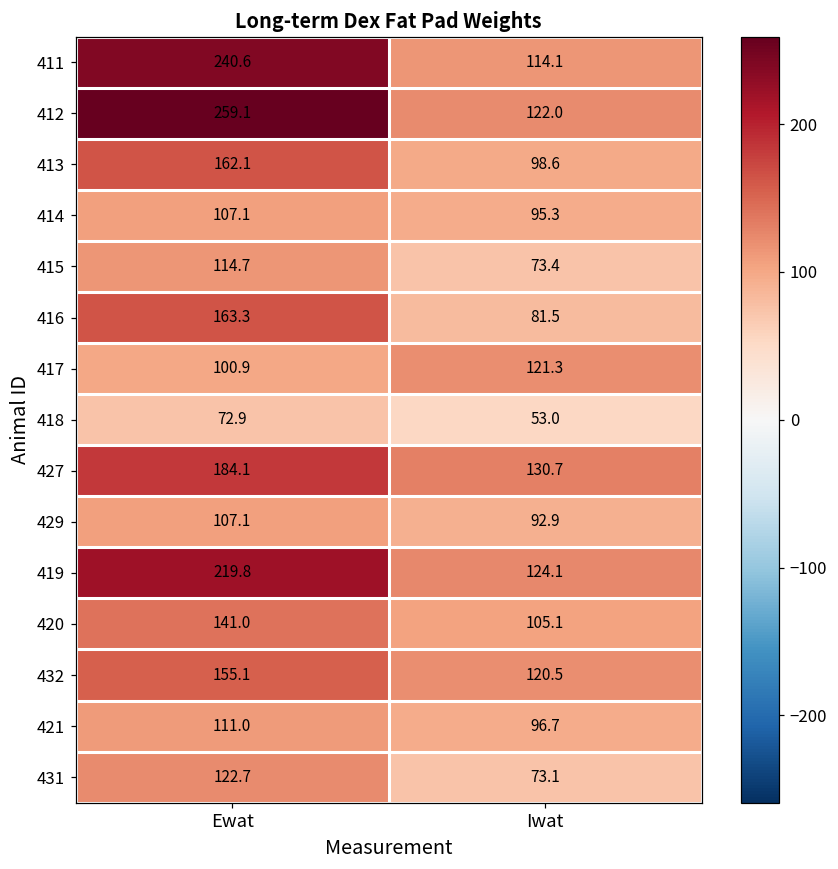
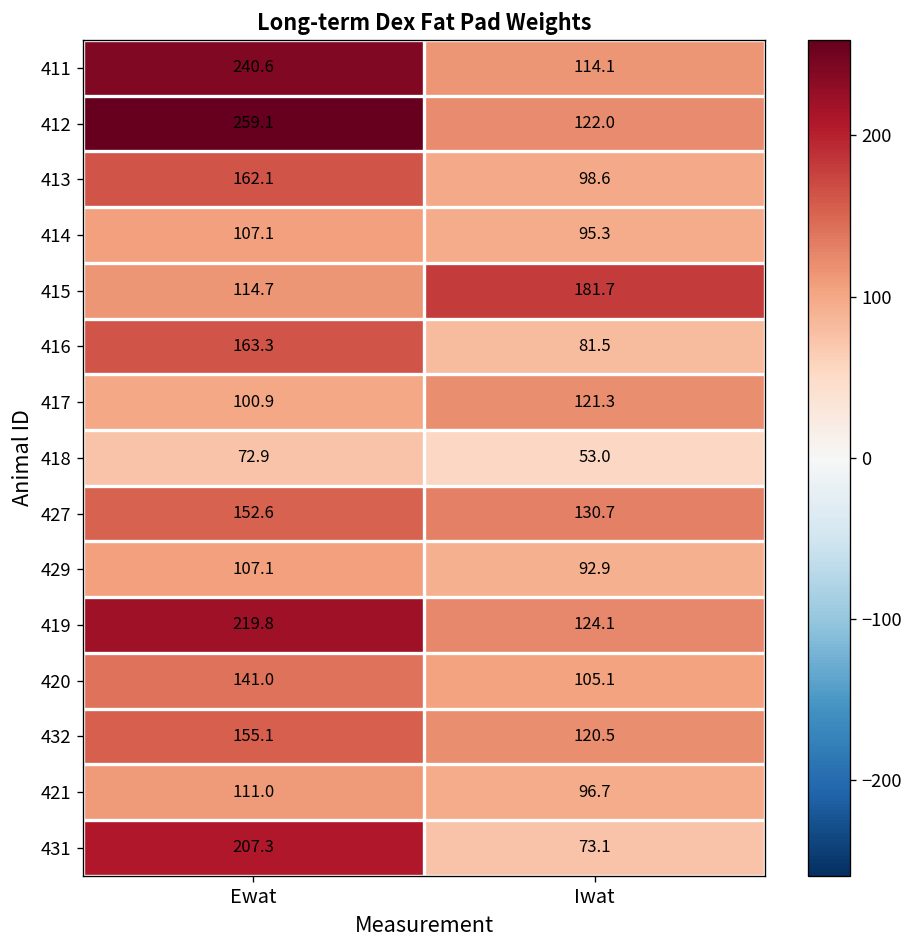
415, Iwat: 73.4 -> 181.7
427, Ewat: 184.1 -> 152.6
431, Ewat: 122.7 -> 207.3
